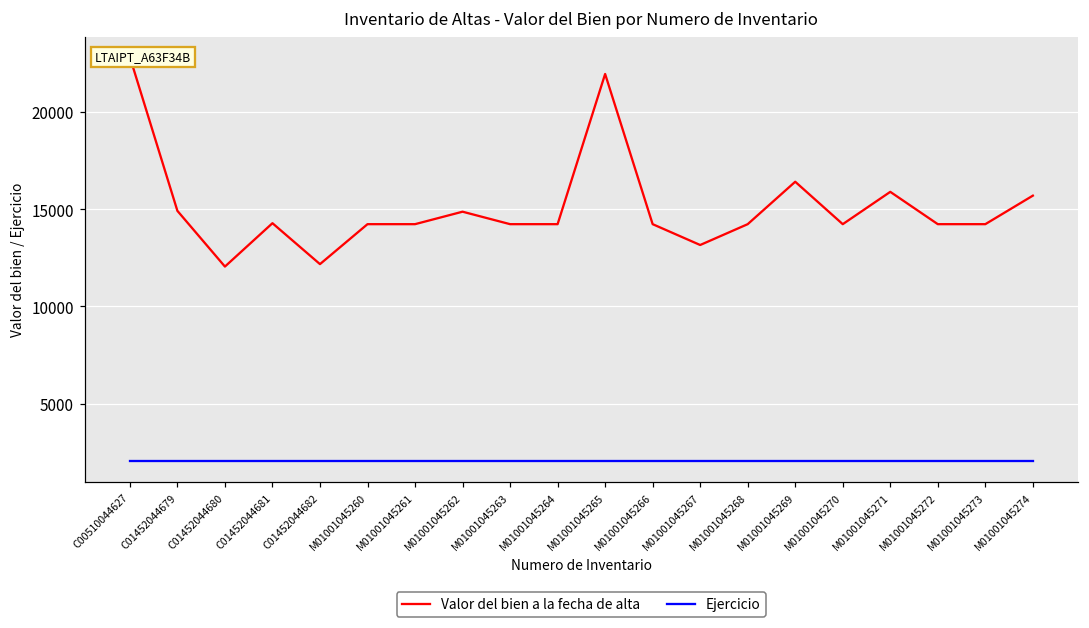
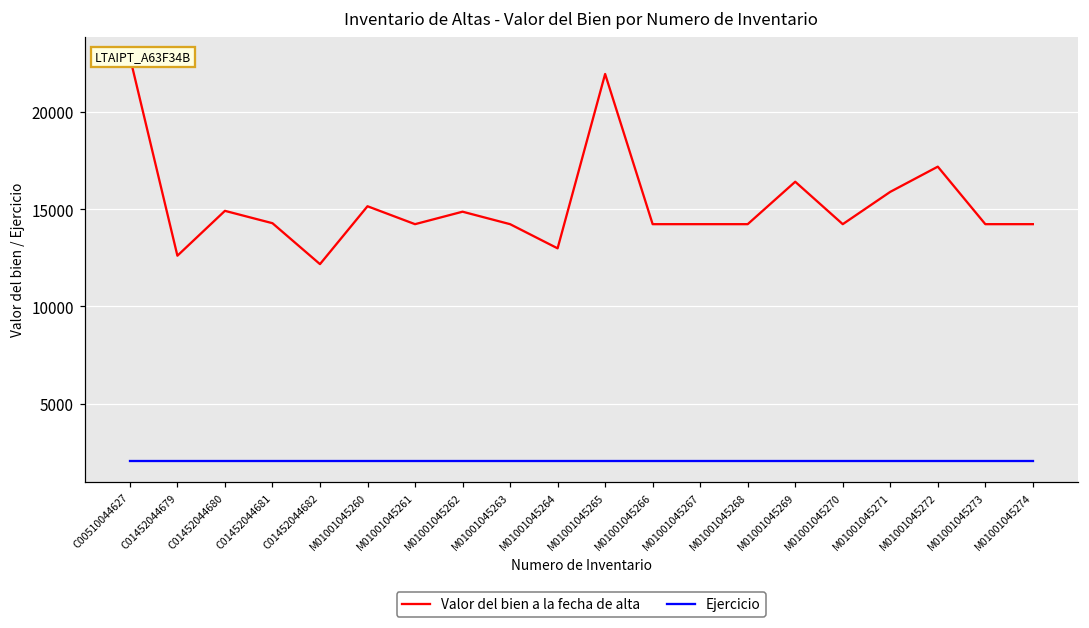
Valor del bien a la fecha de alta, C01452044679: 14900 -> 12600
Valor del bien a la fecha de alta, C01452044680: 12100 -> 14900
Valor del bien a la fecha de alta, M01001045260: 14200 -> 15200
Valor del bien a la fecha de alta, M01001045264: 14200 -> 13000
Valor del bien a la fecha de alta, M01001045267: 13200 -> 14200
Valor del bien a la fecha de alta, M01001045272: 14200 -> 17200
Valor del bien a la fecha de alta, M01001045274: 15700 -> 14200
